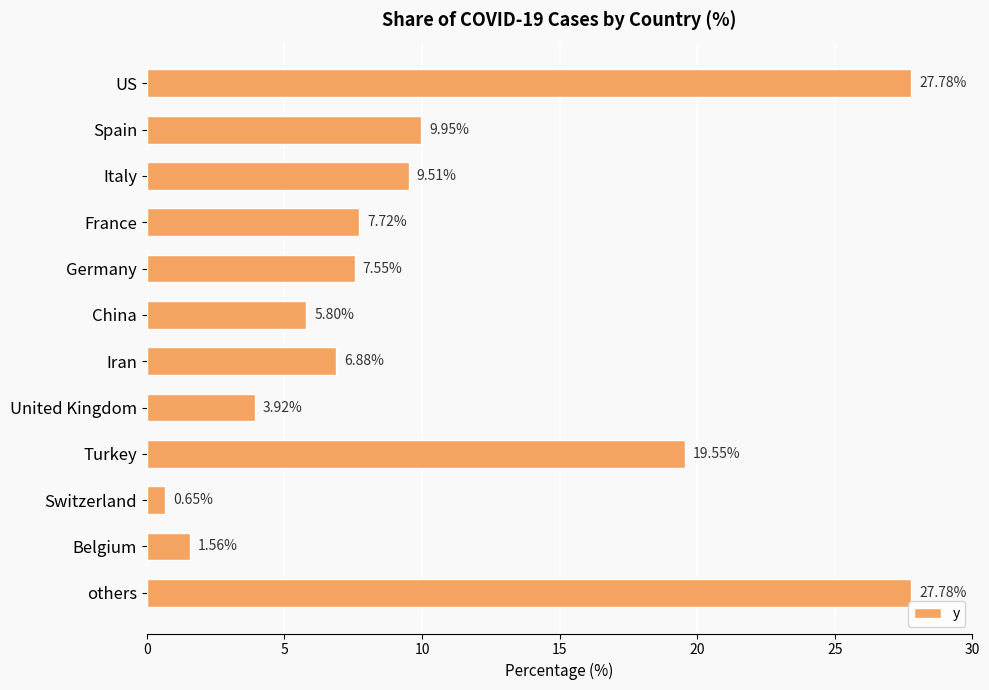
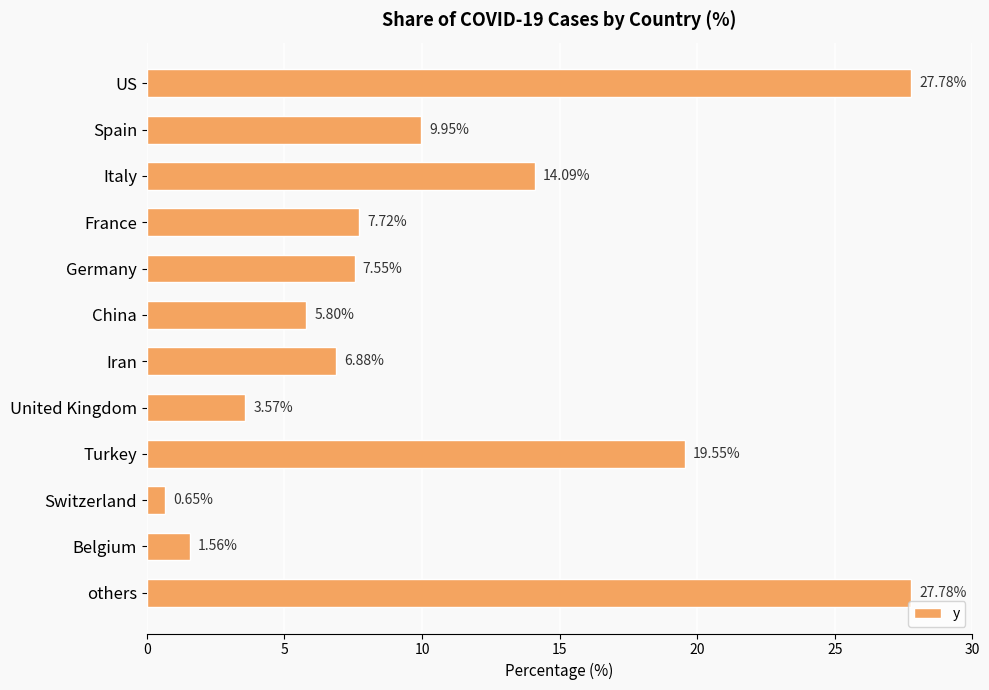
Italy: 9.51% -> 14.09%
United Kingdom: 3.92% -> 3.57%
